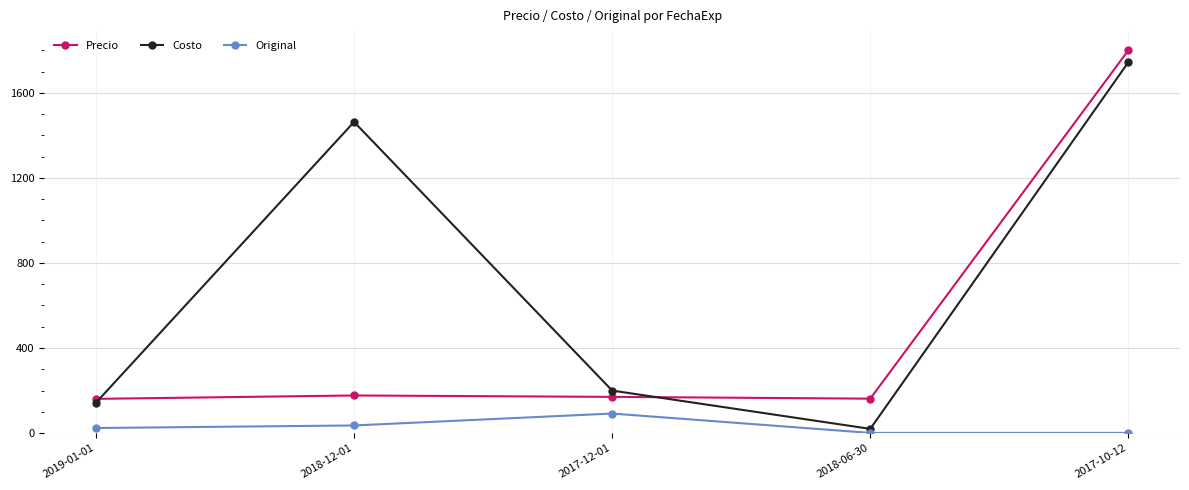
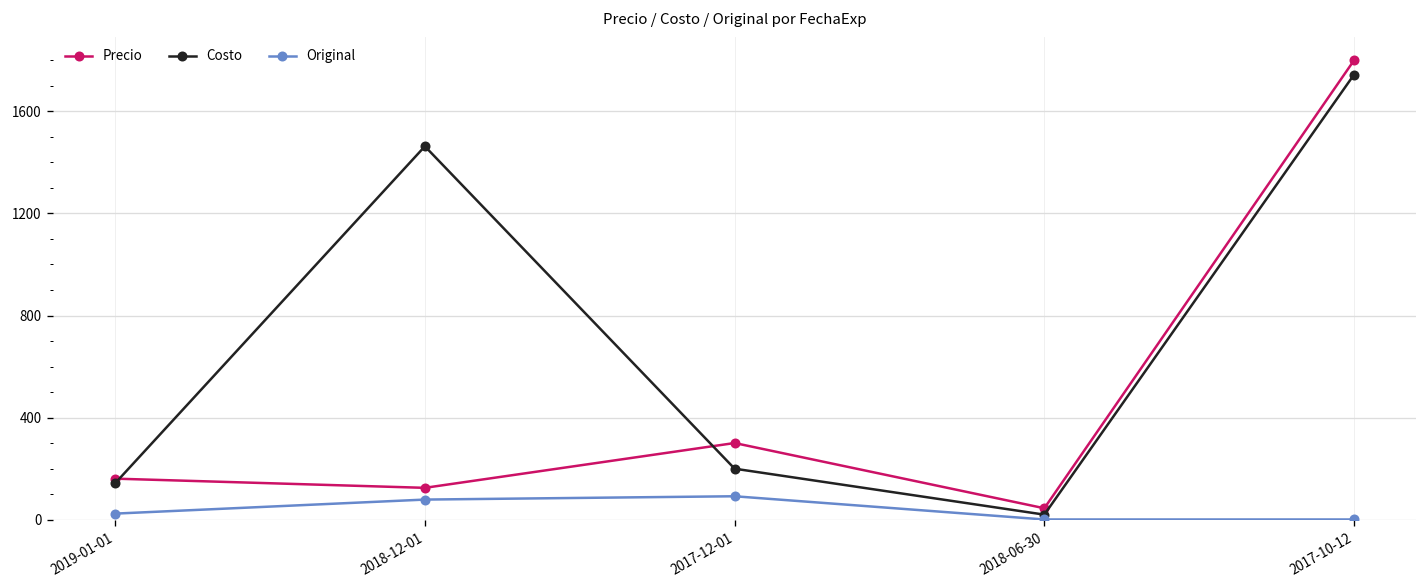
Precio, 2018-12-01: 180 -> 130
Original, 2018-12-01: 40 -> 80
Precio, 2017-12-01: 170 -> 300
Precio, 2018-06-30: 160 -> 50
